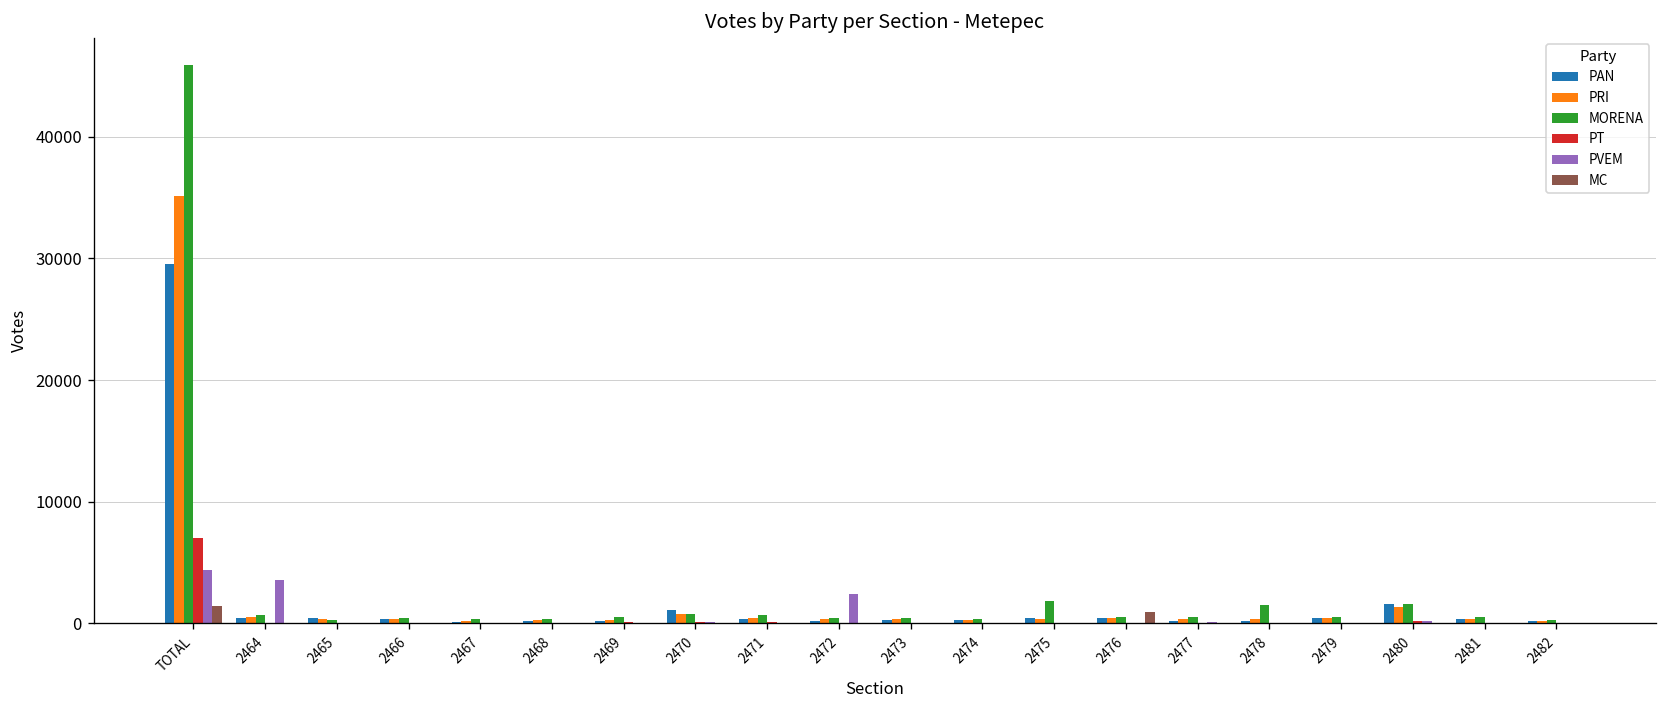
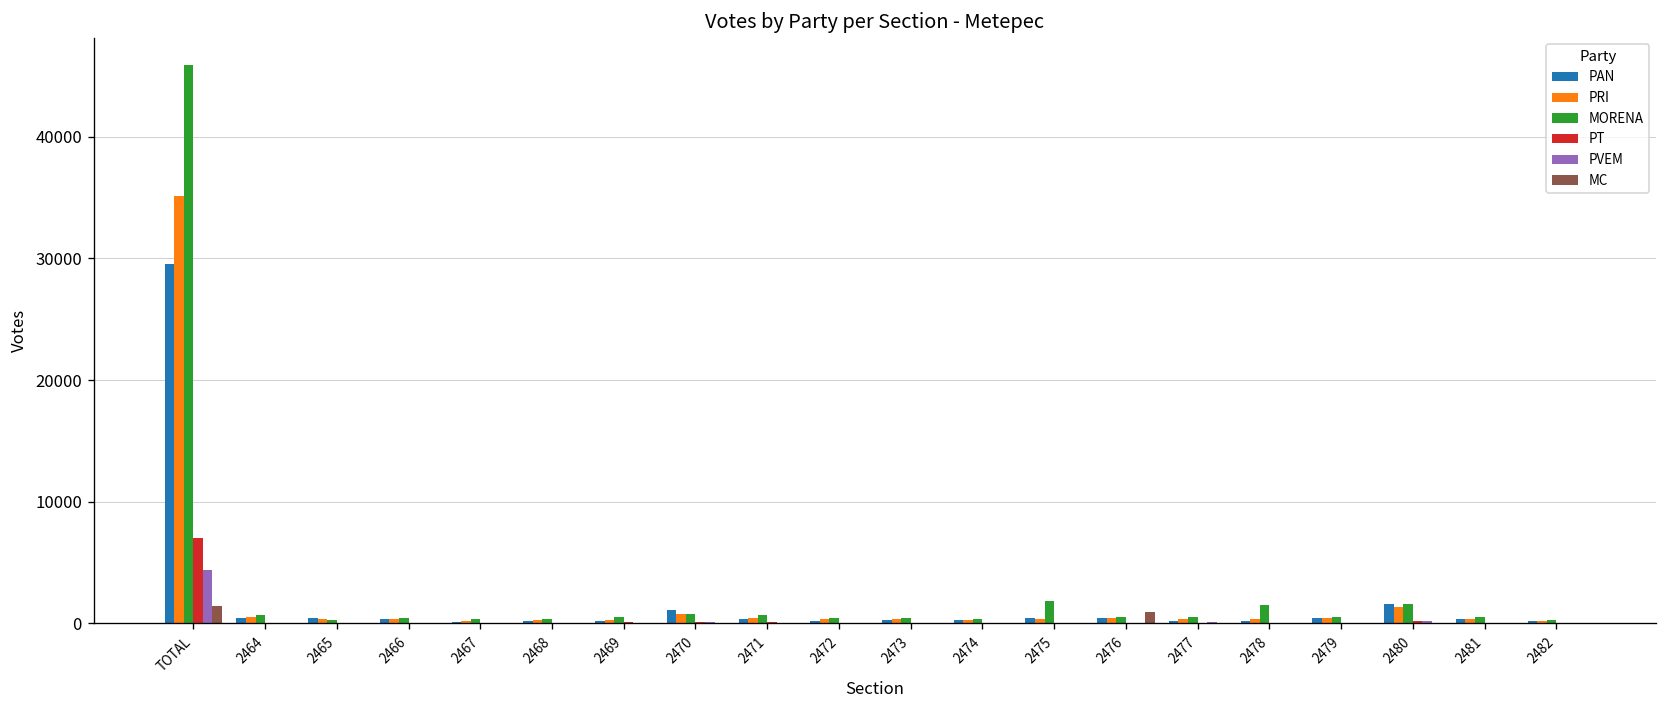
PVEM, 2464: 3600 -> 100
PVEM, 2472: 2400 -> 0
